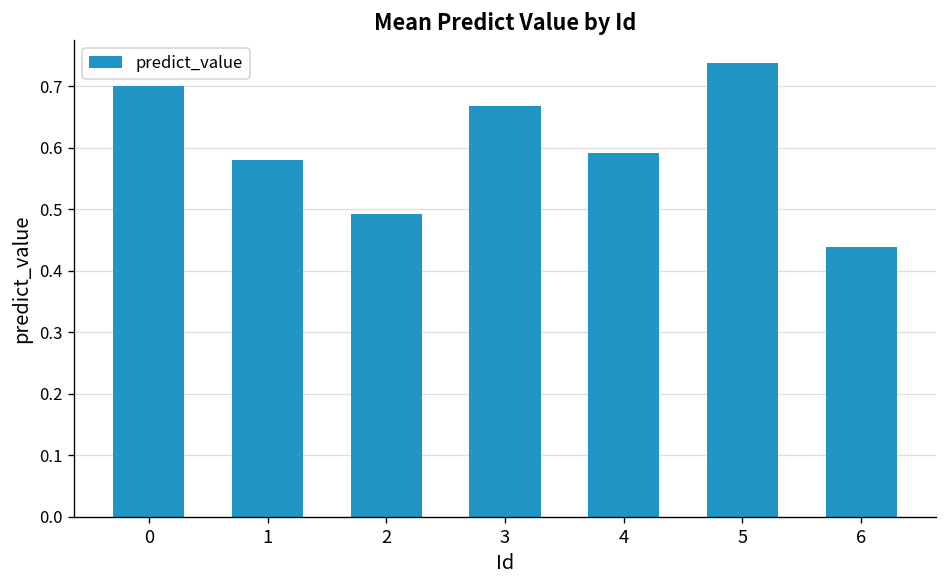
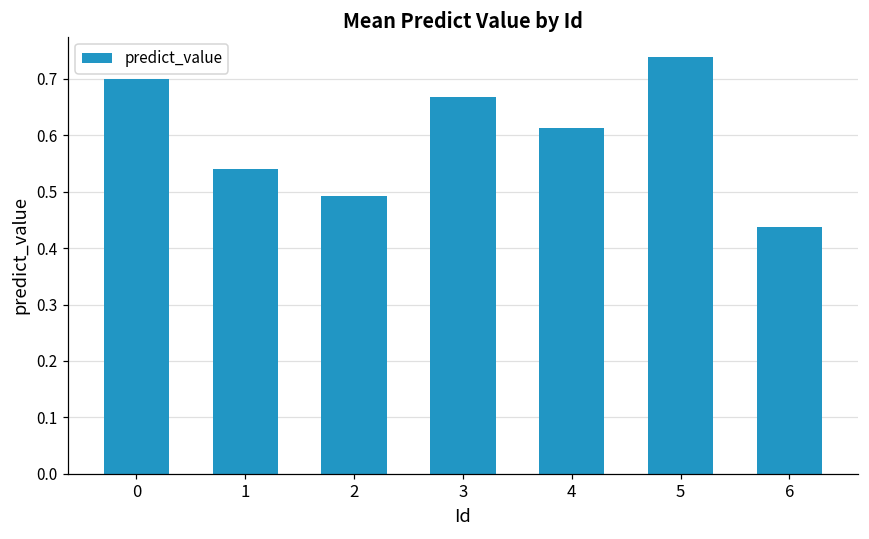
1: 0.58 -> 0.54
4: 0.59 -> 0.61
